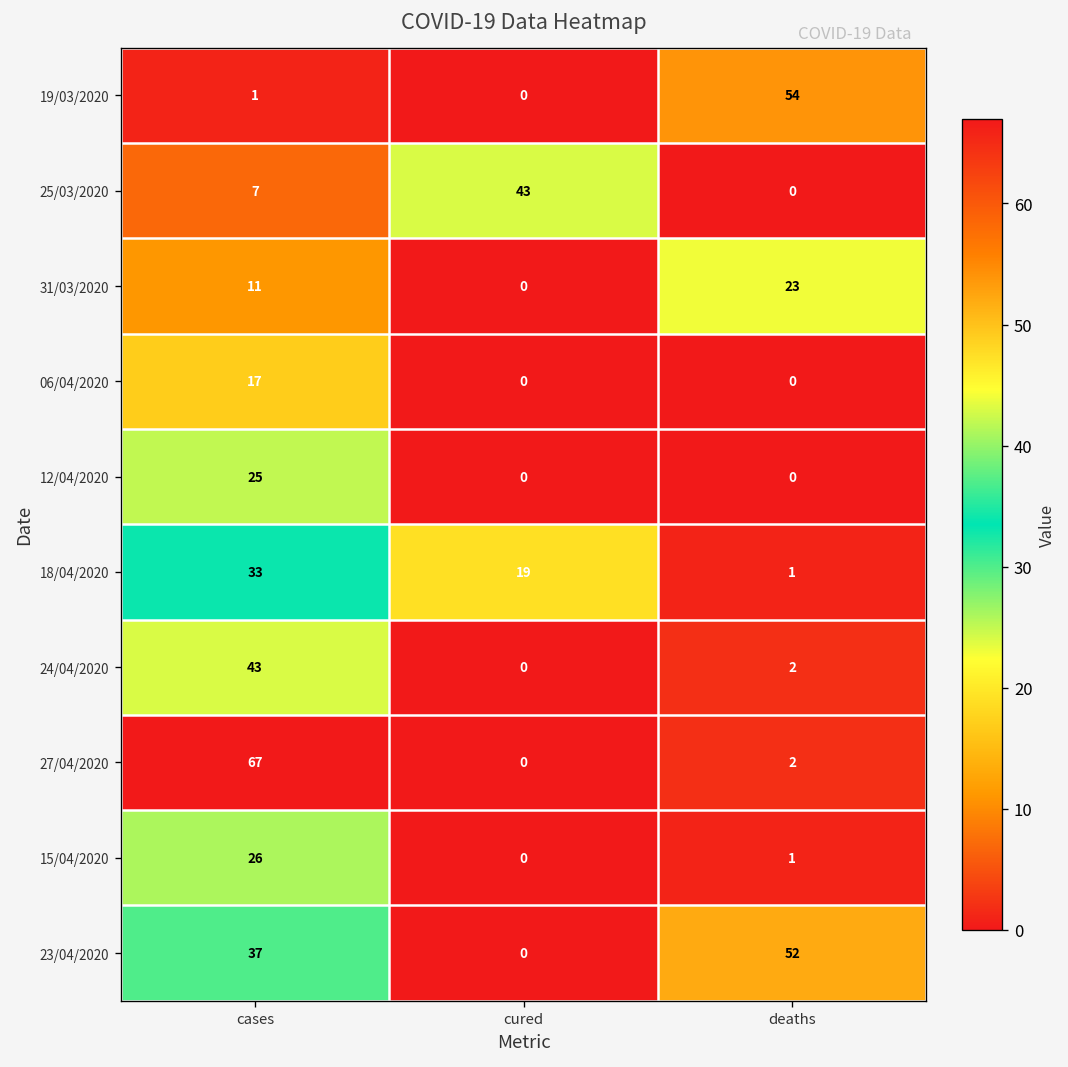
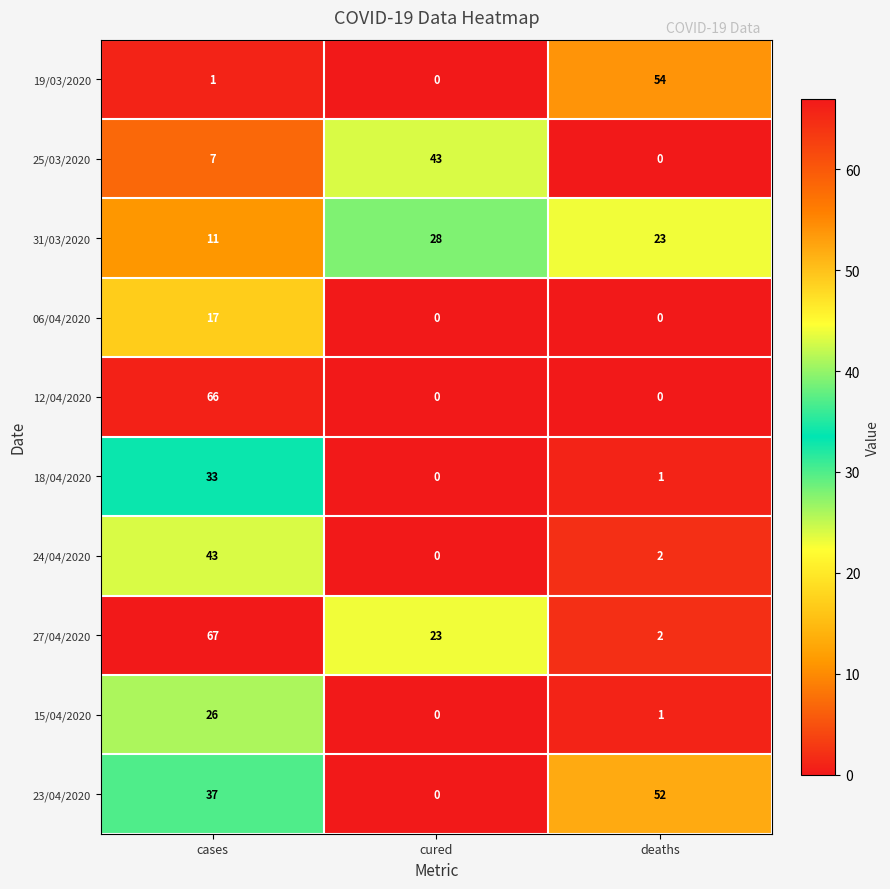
31/03/2020, cured: 0 -> 28
12/04/2020, cases: 25 -> 66
18/04/2020, cured: 19 -> 0
27/04/2020, cured: 0 -> 23
